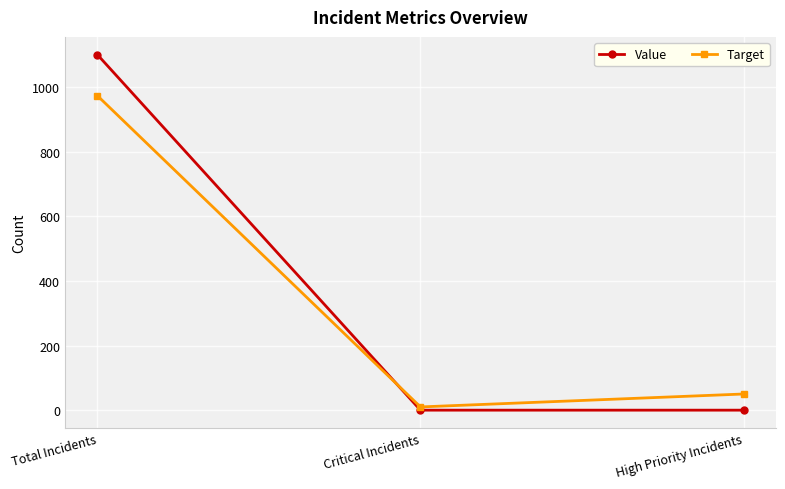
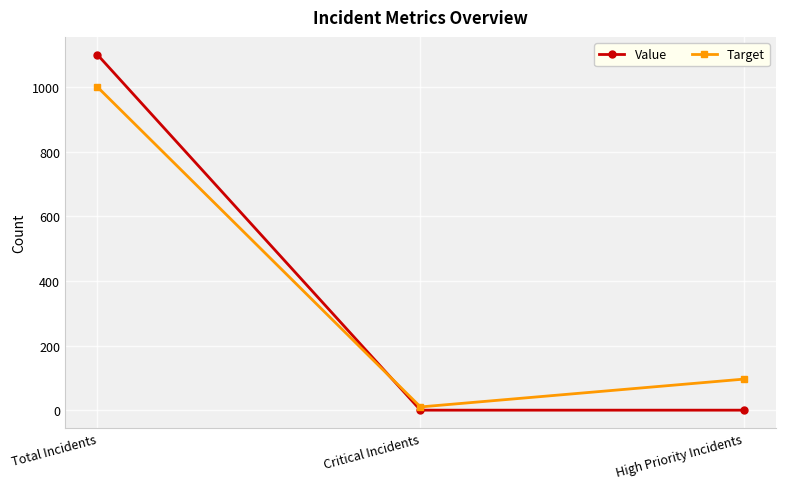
Target, Total Incidents: 970 -> 1000
Target, High Priority Incidents: 50 -> 100
